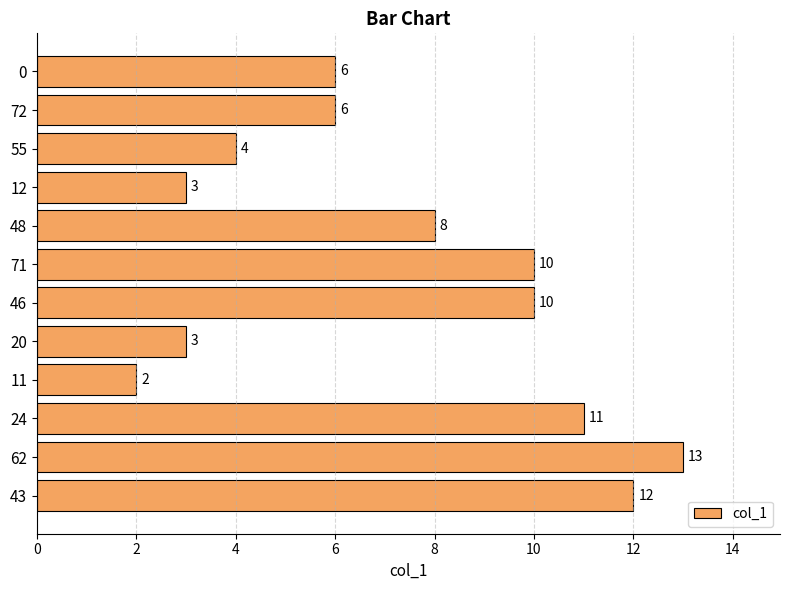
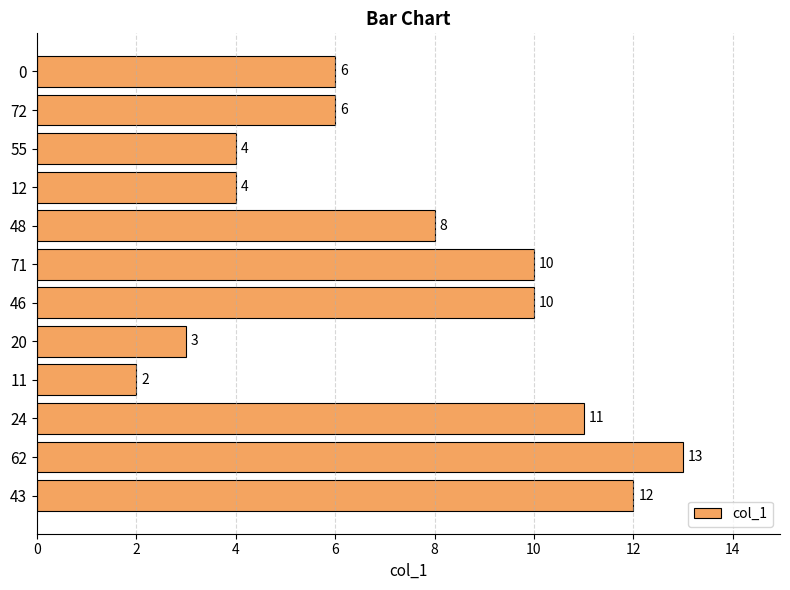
12: 3 -> 4
